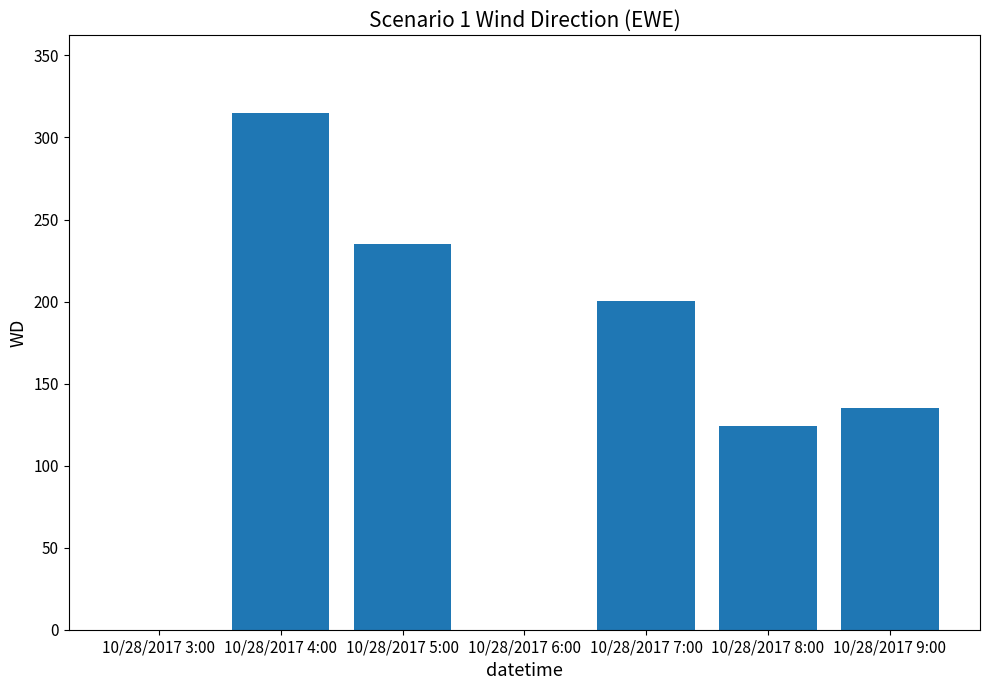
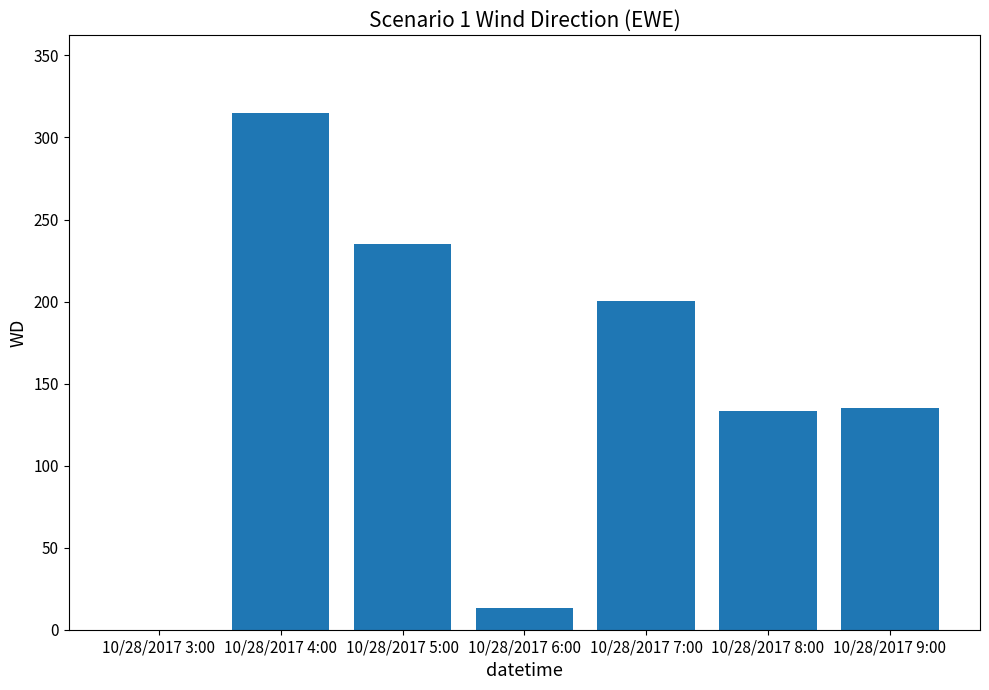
10/28/2017 6:00: 0 -> 13
10/28/2017 8:00: 124 -> 133
